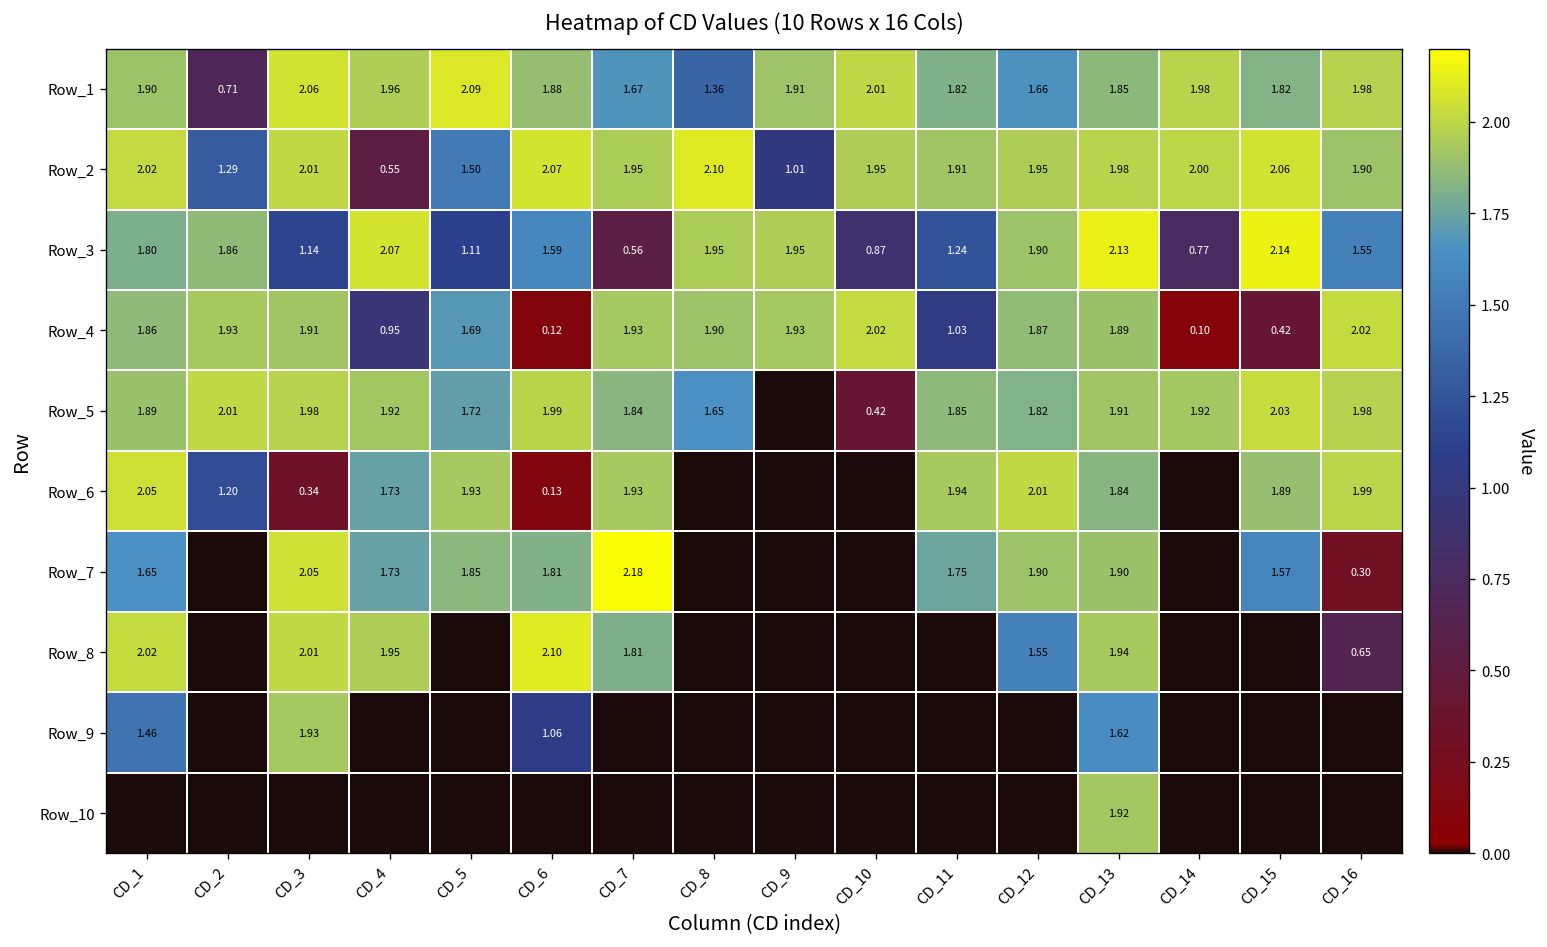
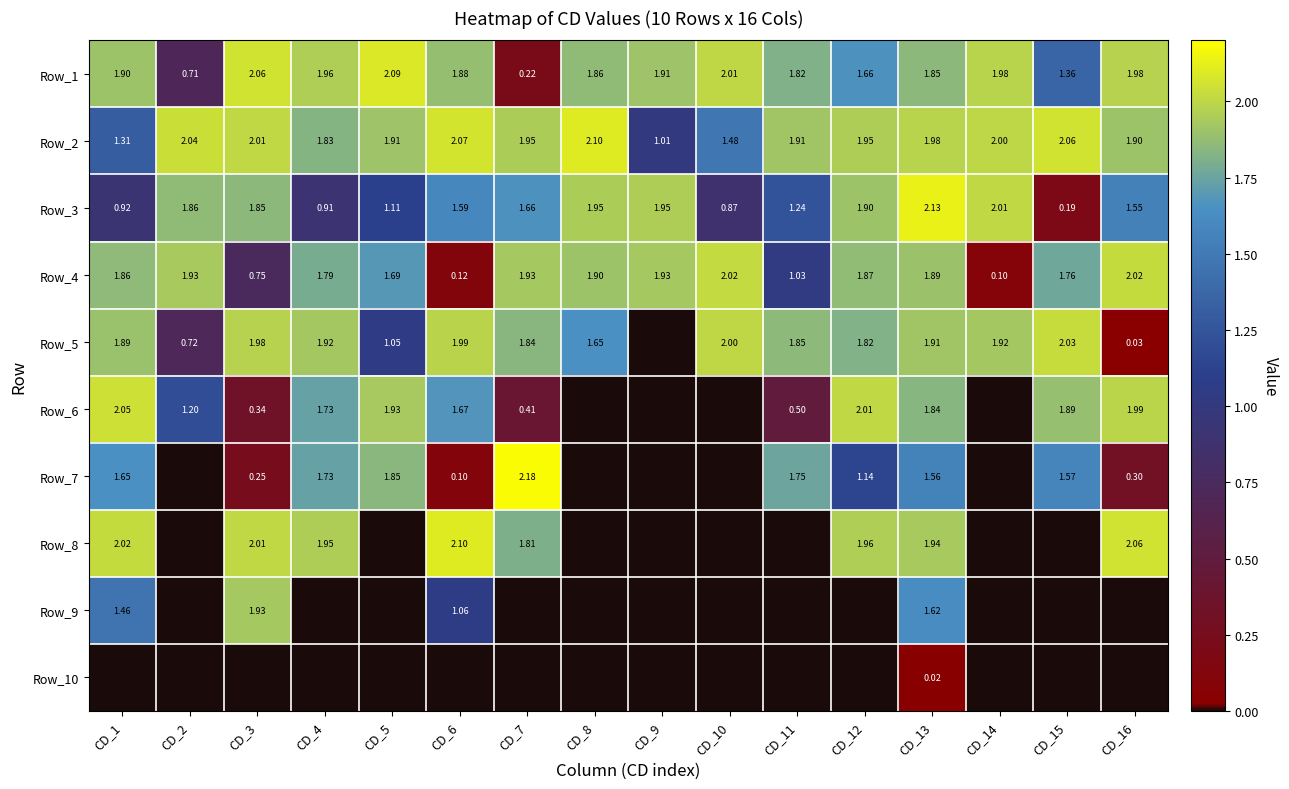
Row_1, CD_7: 1.67 -> 0.22
Row_1, CD_8: 1.36 -> 1.86
Row_1, CD_15: 1.82 -> 1.36
Row_2, CD_1: 2.02 -> 1.31
Row_2, CD_2: 1.29 -> 2.04
Row_2, CD_4: 0.55 -> 1.83
Row_2, CD_5: 1.50 -> 1.91
Row_2, CD_10: 1.95 -> 1.48
Row_3, CD_1: 1.80 -> 0.92
Row_3, CD_3: 1.14 -> 1.85
Row_3, CD_4: 2.07 -> 0.91
Row_3, CD_7: 0.56 -> 1.66
Row_3, CD_14: 0.77 -> 2.01
Row_3, CD_15: 2.14 -> 0.19
Row_4, CD_3: 1.91 -> 0.75
Row_4, CD_4: 0.95 -> 1.79
Row_4, CD_15: 0.42 -> 1.76
Row_5, CD_2: 2.01 -> 0.72
Row_5, CD_5: 1.72 -> 1.05
Row_5, CD_10: 0.42 -> 2.00
Row_5, CD_16: 1.98 -> 0.03
Row_6, CD_6: 0.13 -> 1.67
Row_6, CD_7: 1.93 -> 0.41
Row_6, CD_11: 1.94 -> 0.50
Row_7, CD_3: 2.05 -> 0.25
Row_7, CD_6: 1.81 -> 0.10
Row_7, CD_12: 1.90 -> 1.14
Row_7, CD_13: 1.90 -> 1.56
Row_8, CD_12: 1.55 -> 1.96
Row_8, CD_16: 0.65 -> 2.06
Row_10, CD_13: 1.92 -> 0.02
